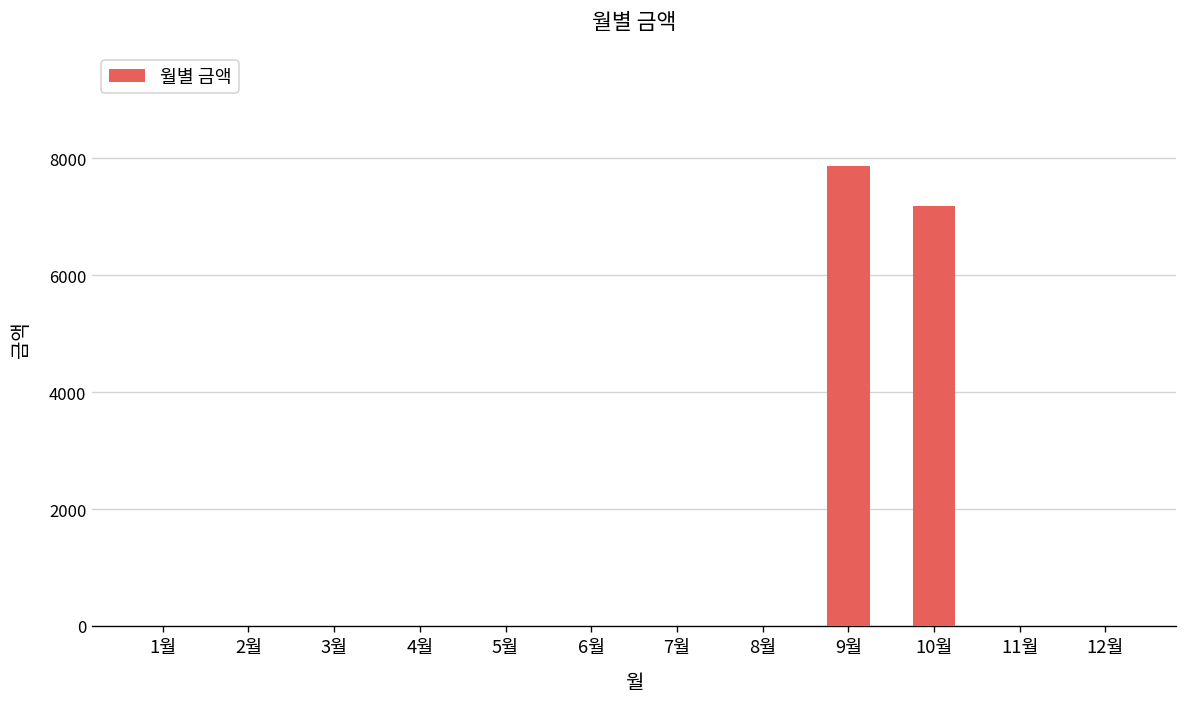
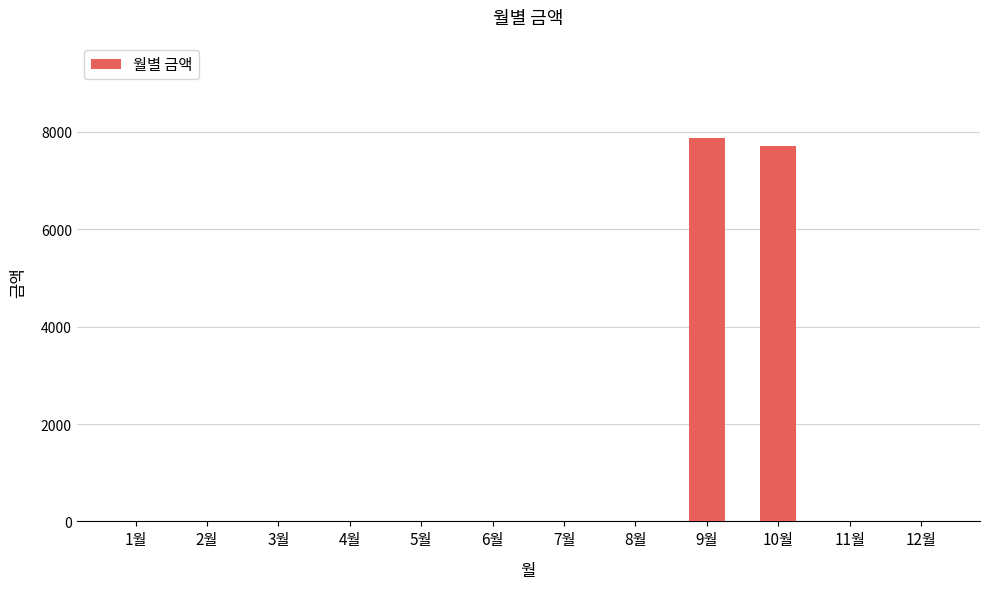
10월: 7200 -> 7700
